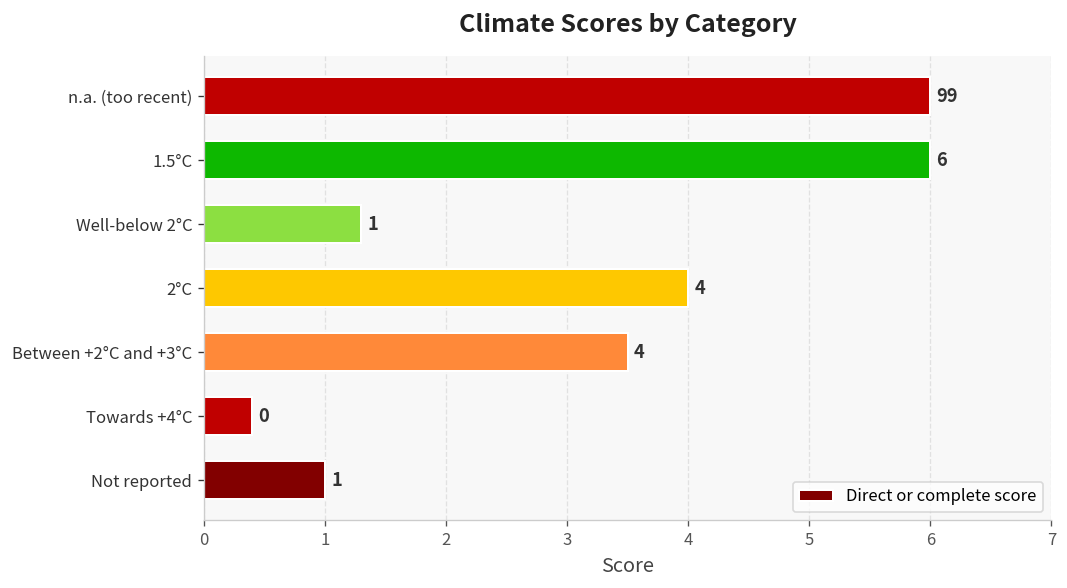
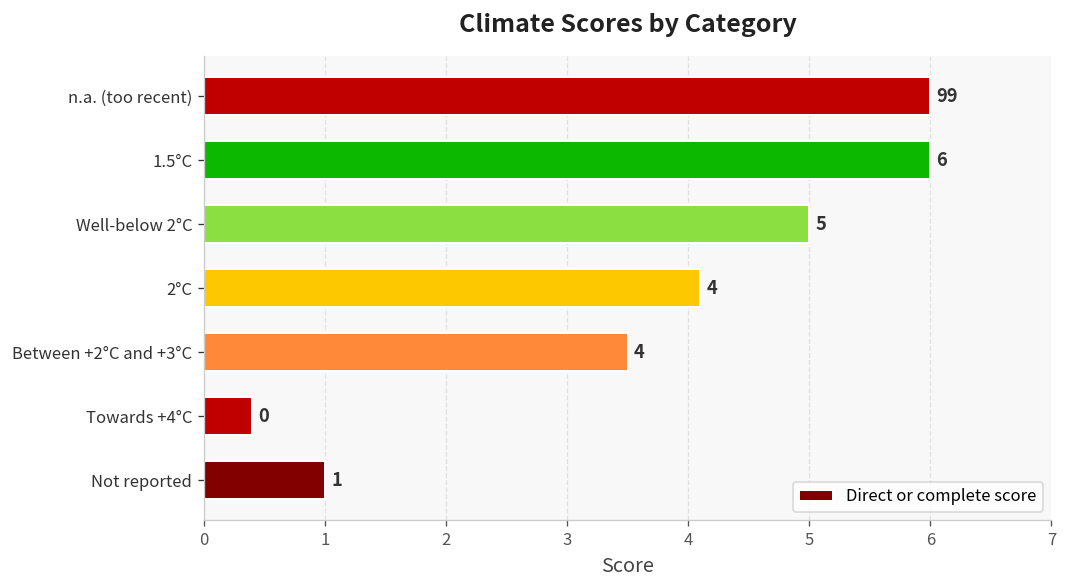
Well-below 2°C: 1 -> 5
2°C: 4.0 -> 4.1
